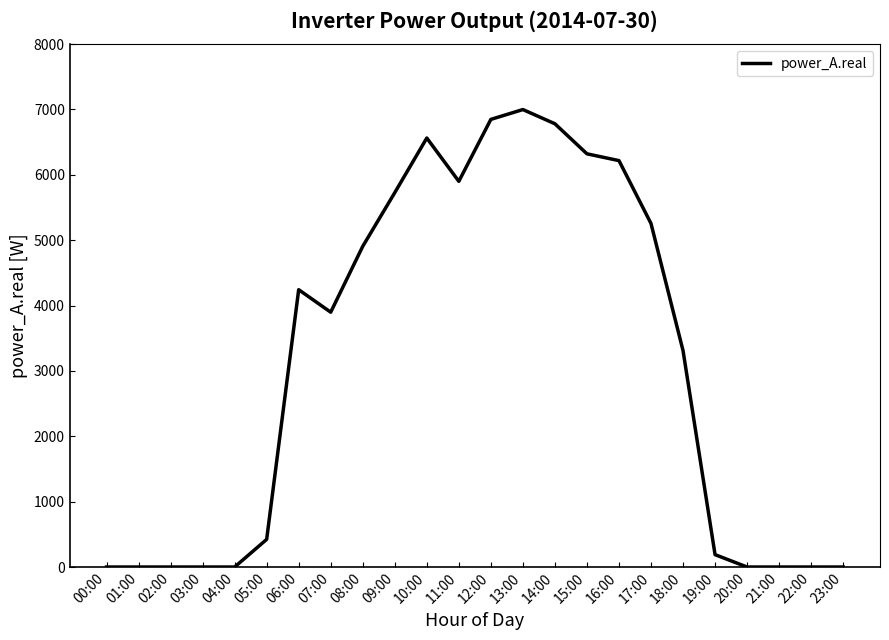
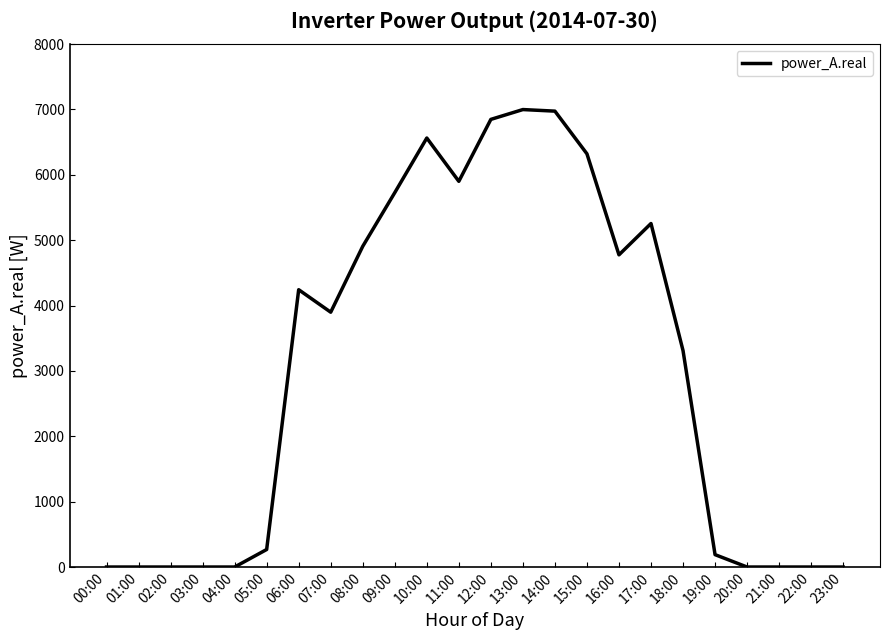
05:00: 400 -> 300
14:00: 6800 -> 7000
16:00: 6200 -> 4800
